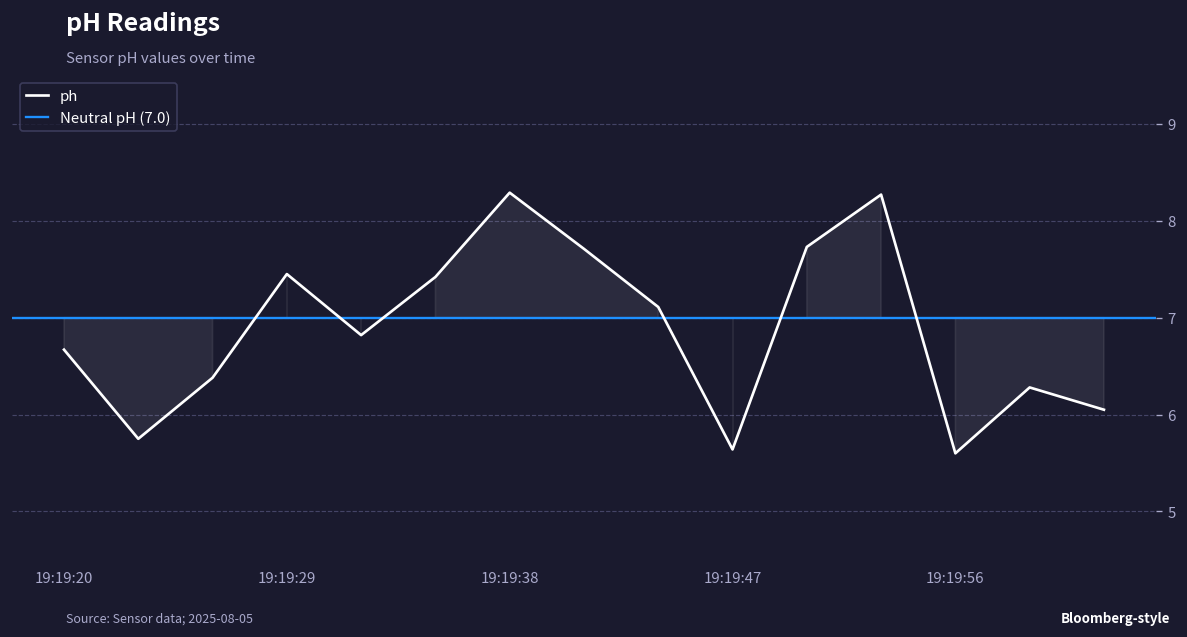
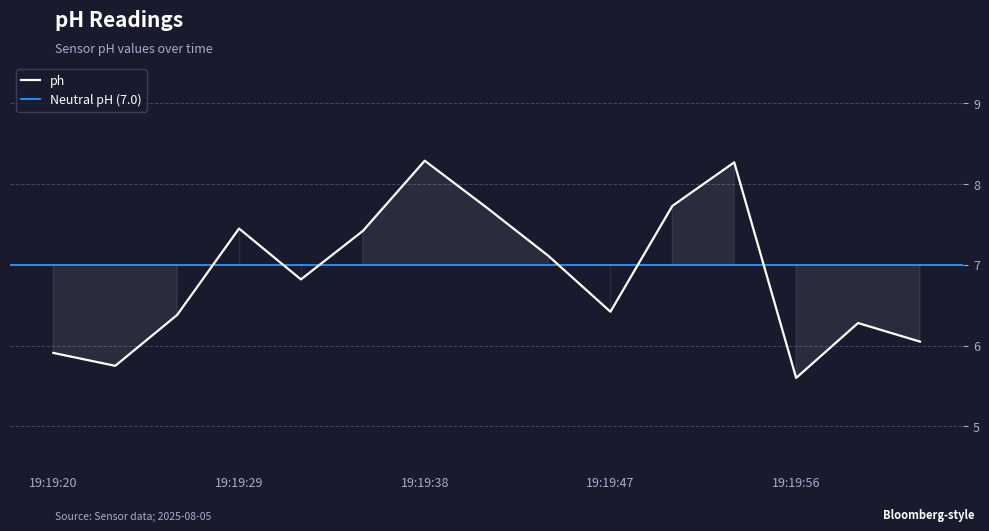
19:19:20: 6.7 -> 5.9
19:19:47: 5.6 -> 6.4
